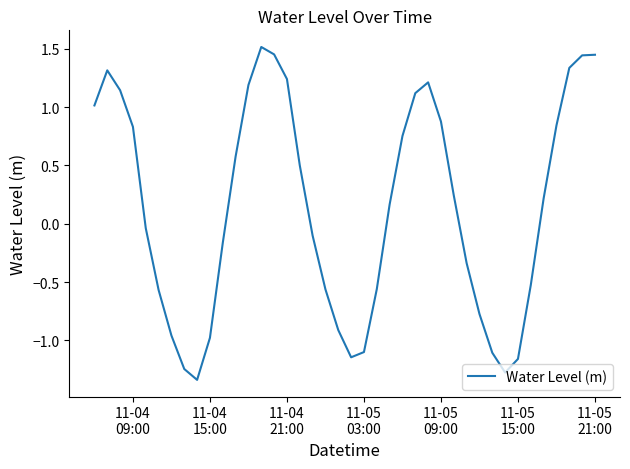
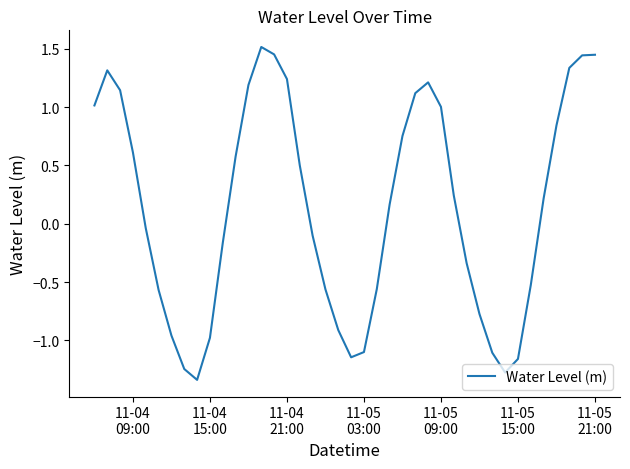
11-04 09:00: 0.83 -> 0.61
11-05 09:00: 0.88 -> 1.00
